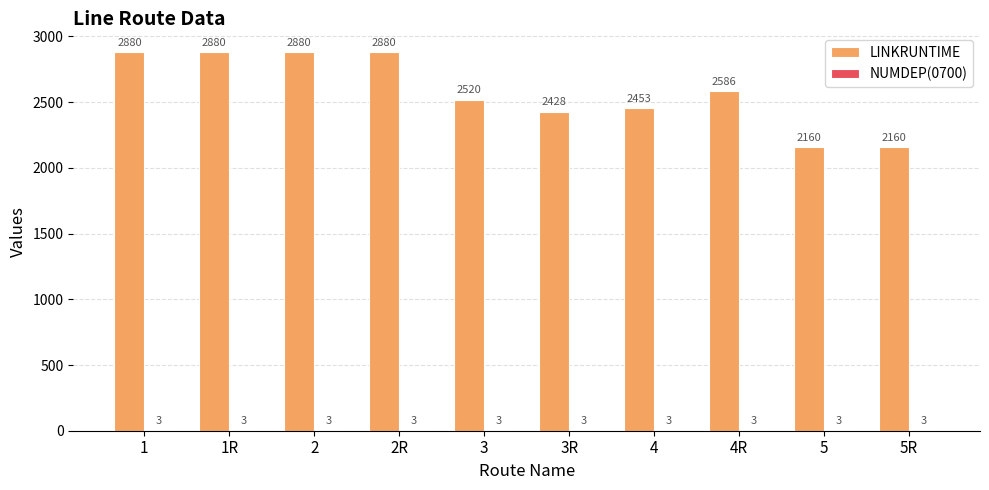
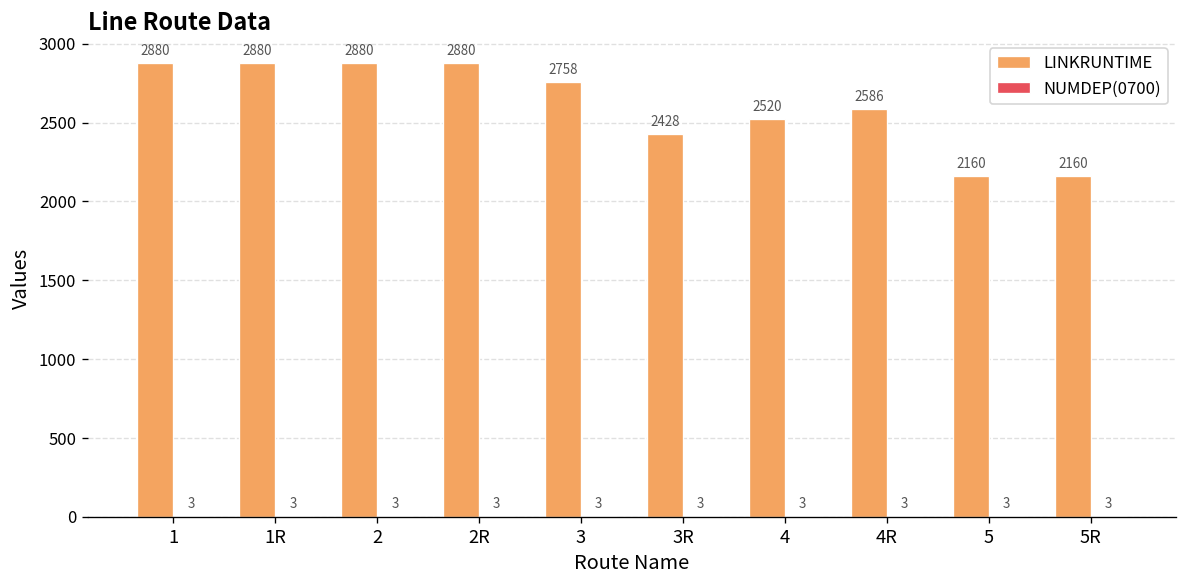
LINKRUNTIME, 3: 2520 -> 2758
LINKRUNTIME, 4: 2453 -> 2520
